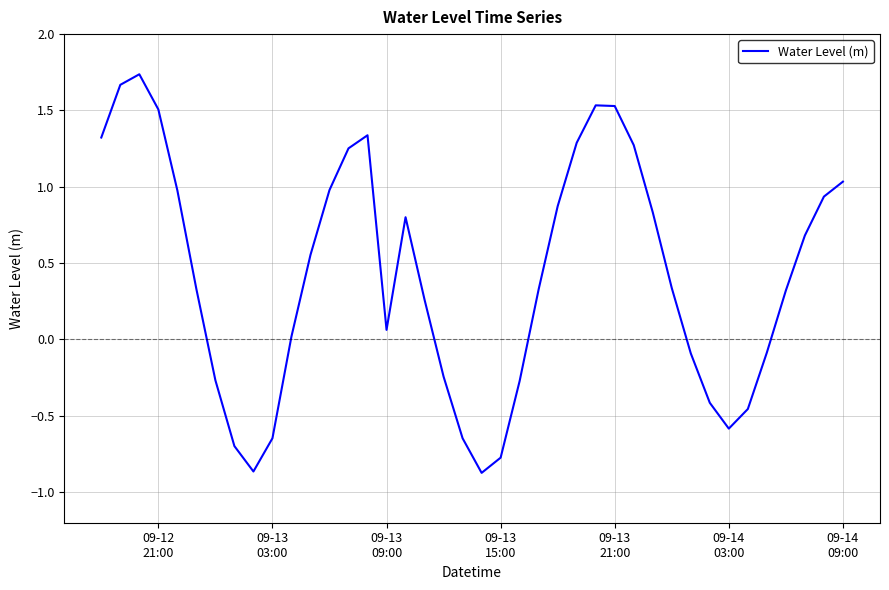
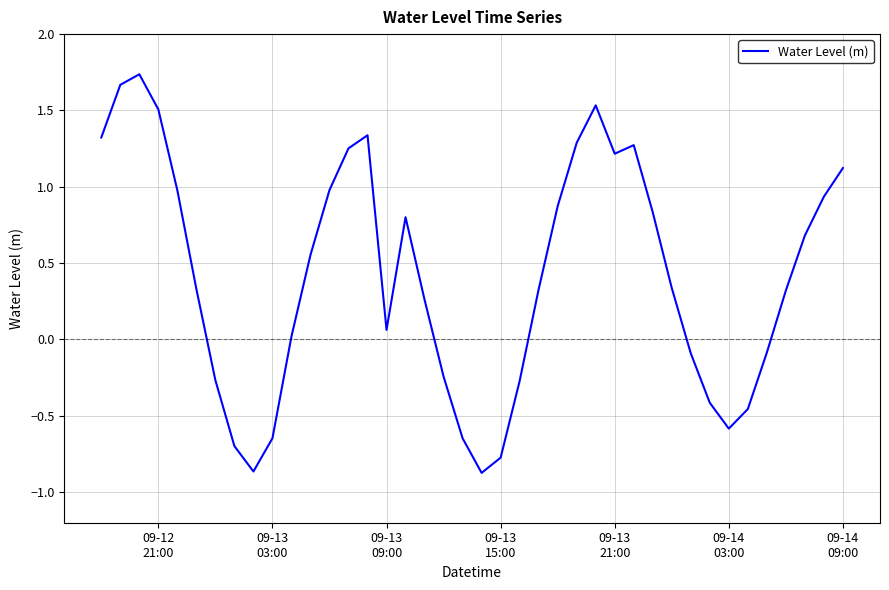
09-13 21:00: 1.53 -> 1.22
09-14 09:00: 1.03 -> 1.12
